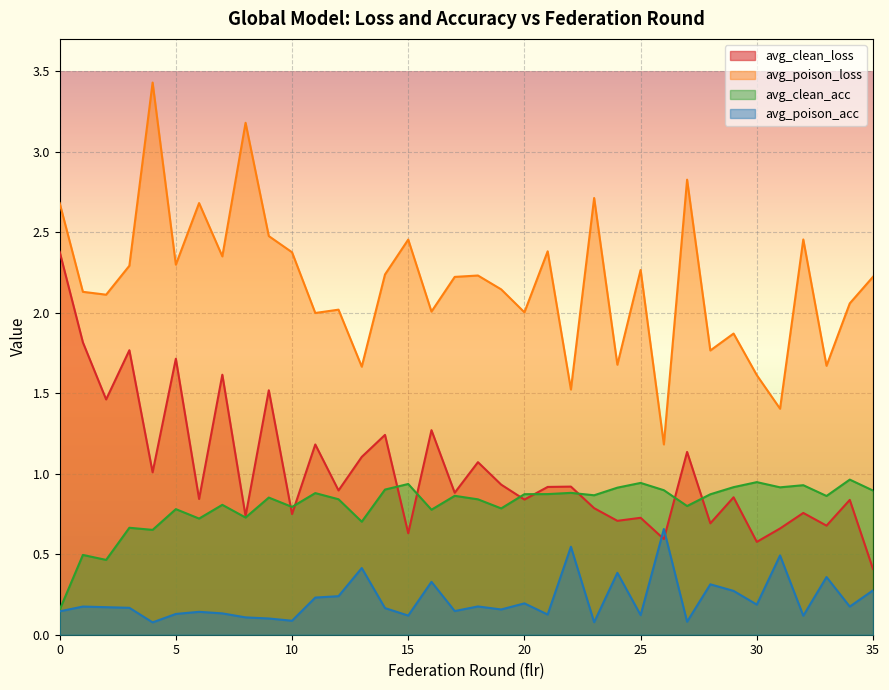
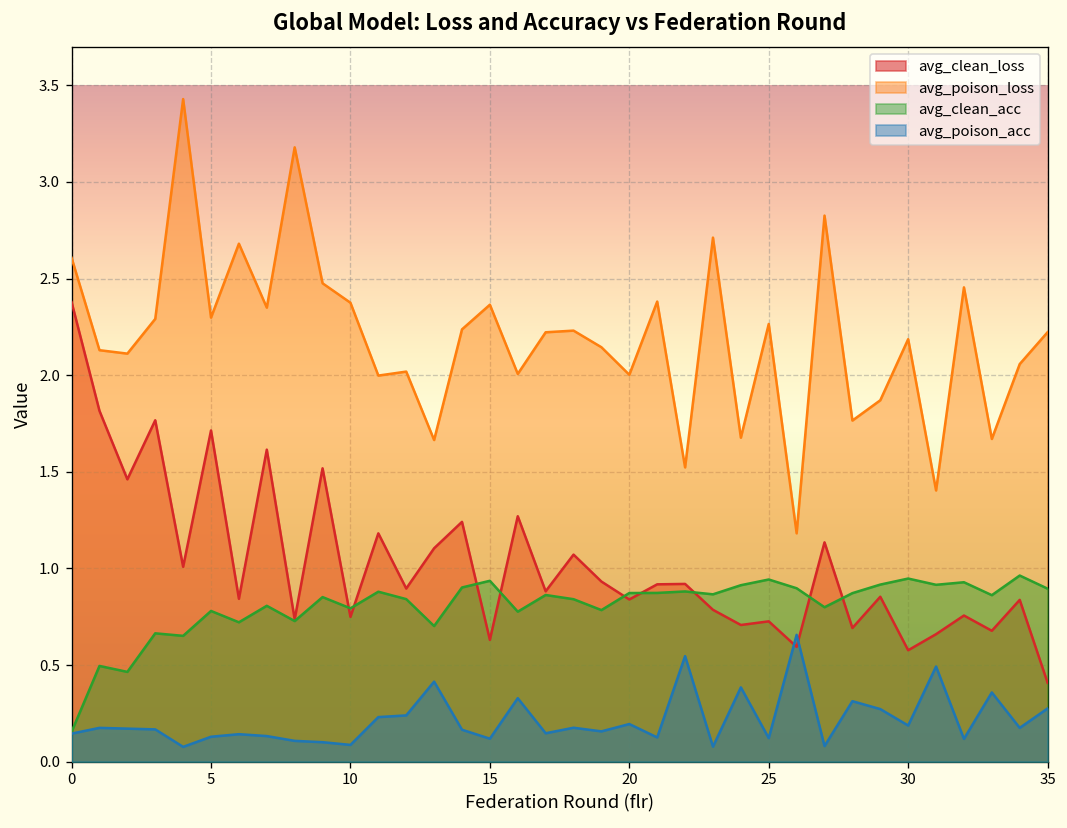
avg_poison_loss, 0: 2.68 -> 2.61
avg_poison_loss, 15: 2.45 -> 2.36
avg_poison_loss, 30: 1.61 -> 2.19
